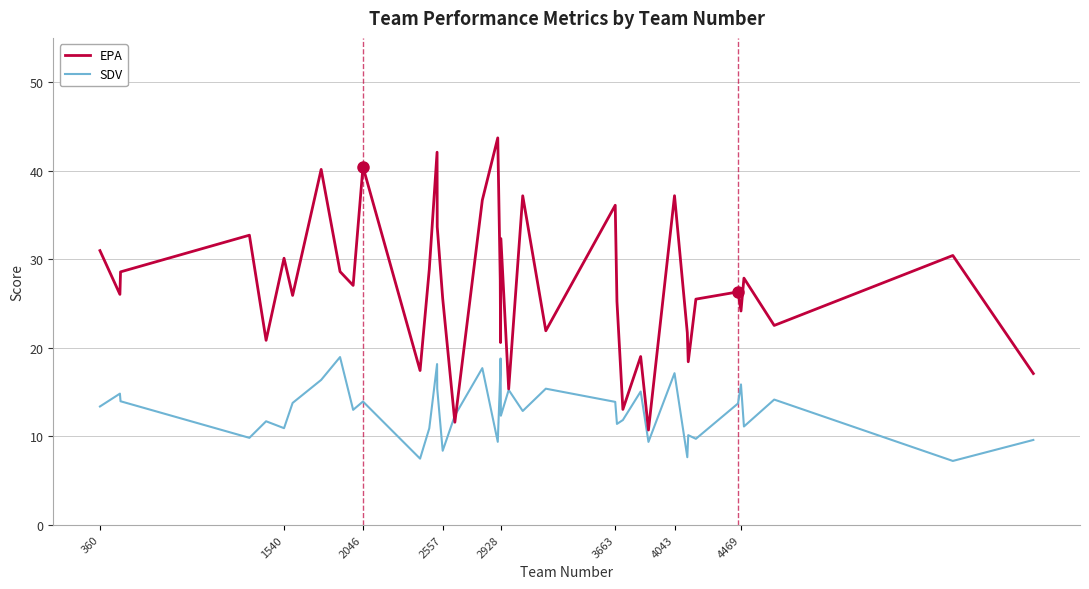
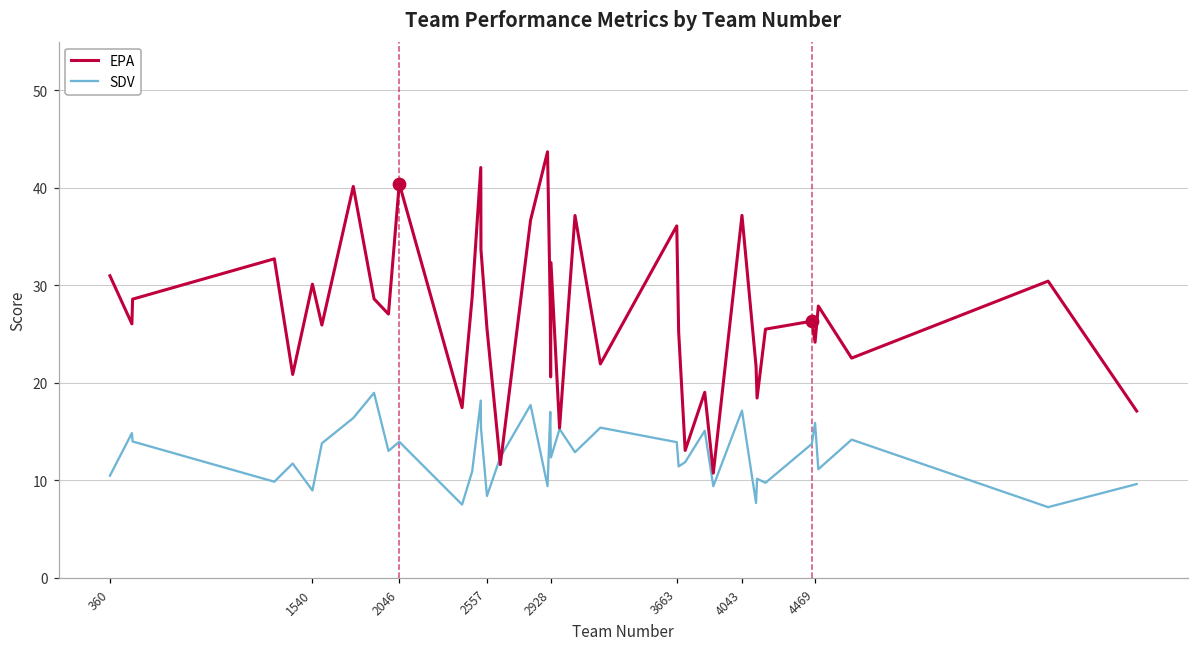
SDV, 360: 13 -> 10
SDV, 1540: 11 -> 9
SDV, 2928: 19 -> 14
